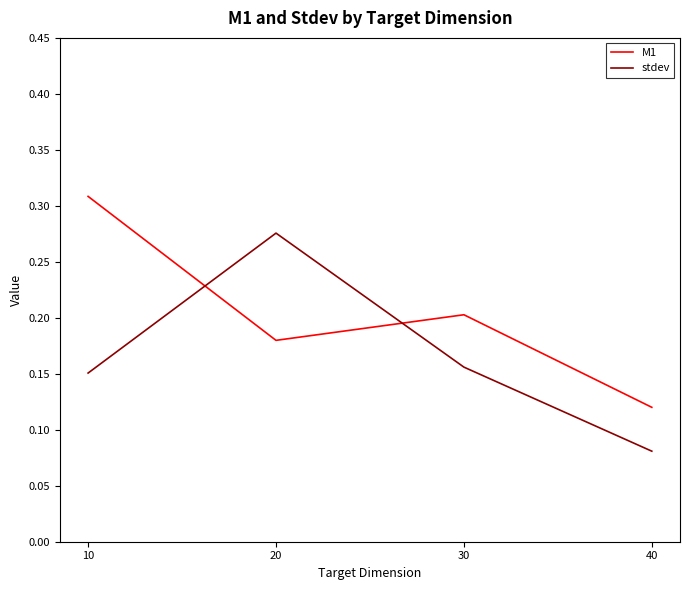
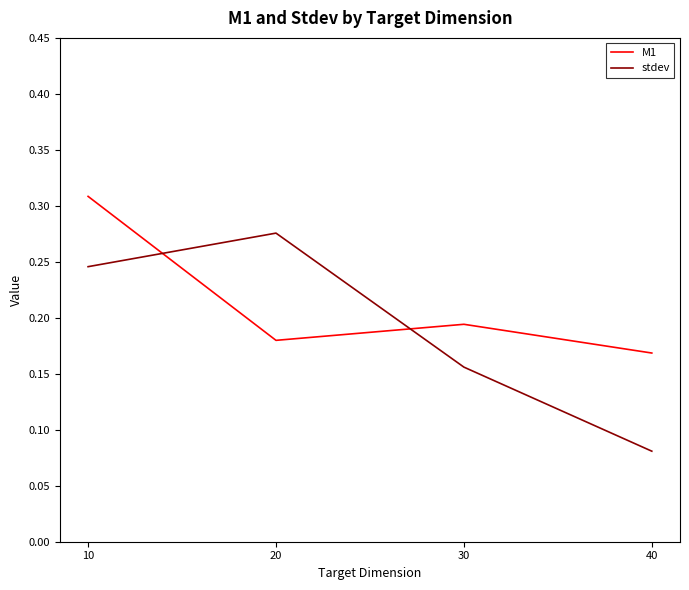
stdev, 10: 0.151 -> 0.246
M1, 30: 0.203 -> 0.194
M1, 40: 0.120 -> 0.169
